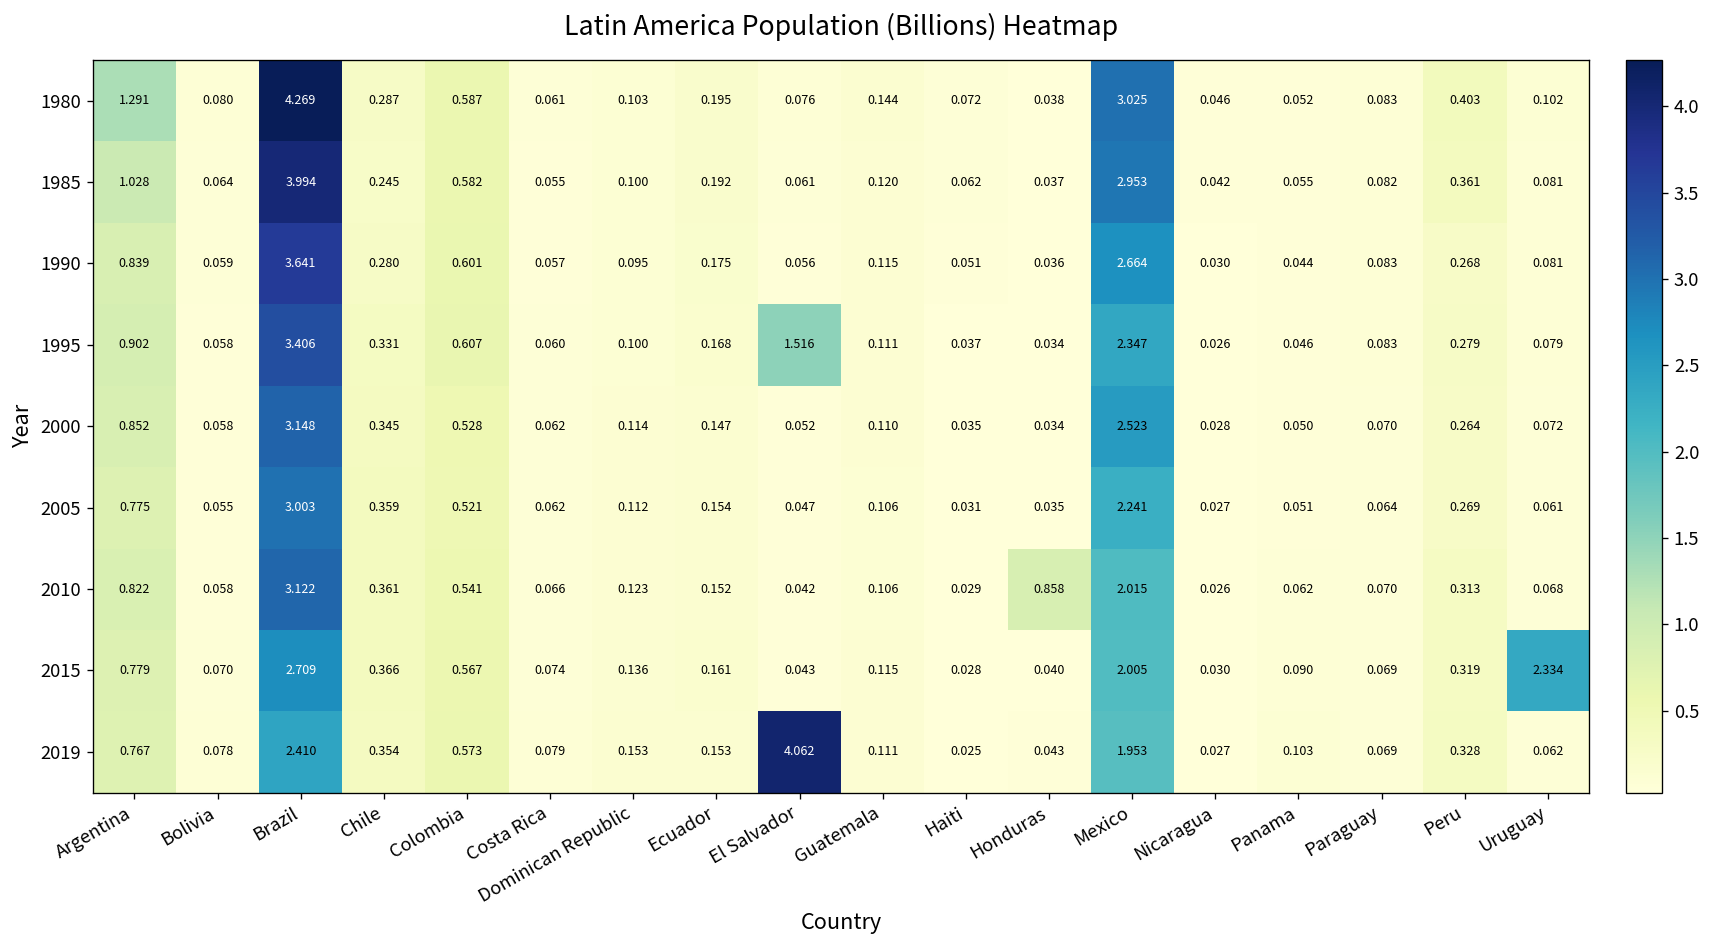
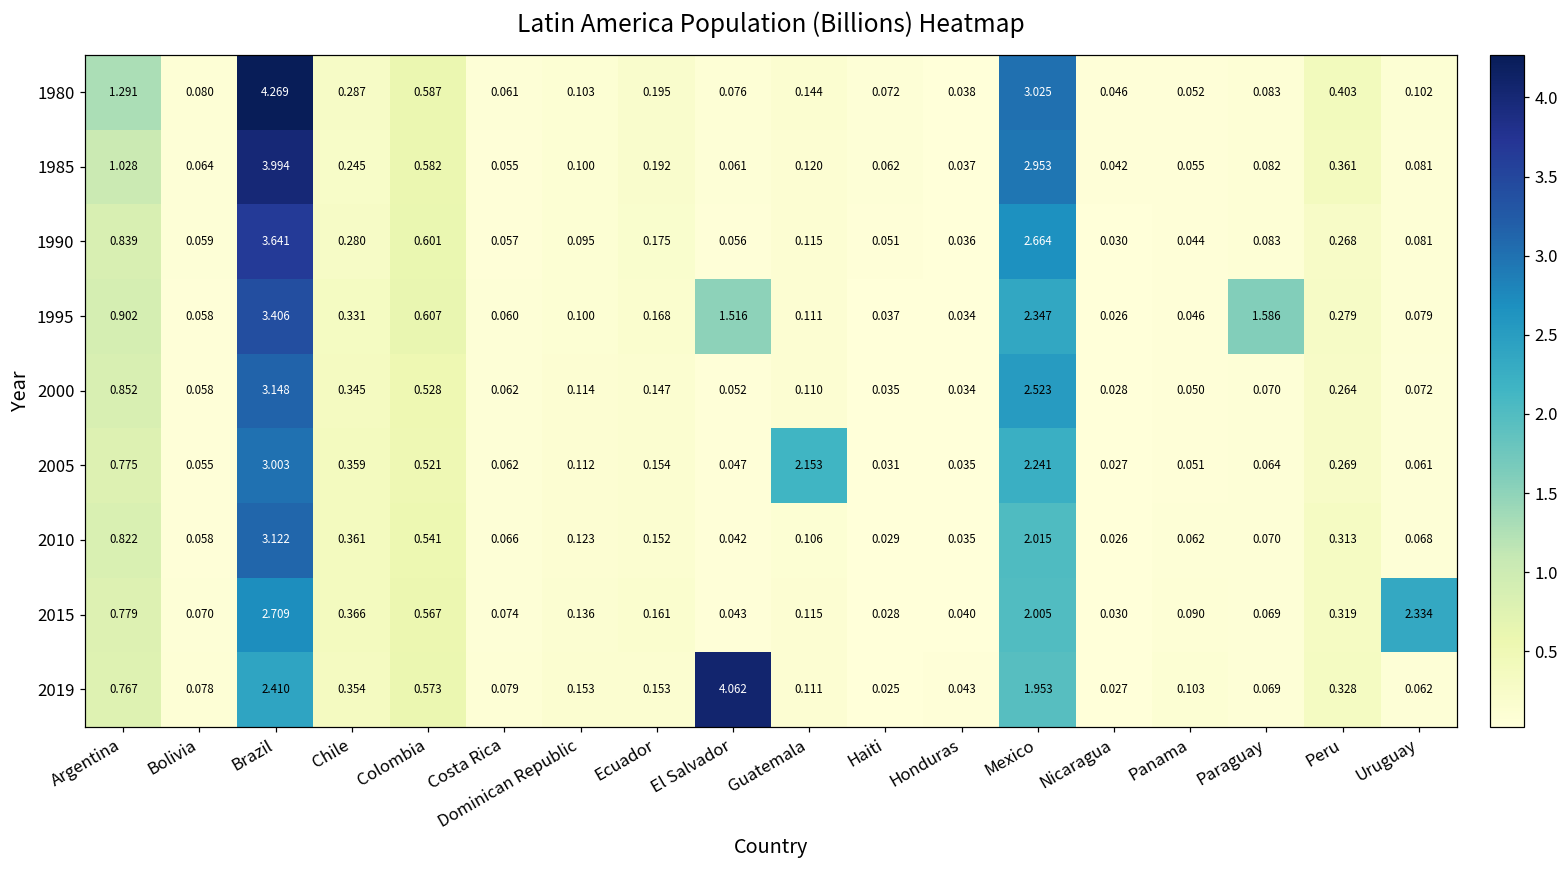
1995, Paraguay: 0.083 -> 1.586
2005, Guatemala: 0.106 -> 2.153
2010, Honduras: 0.858 -> 0.035
